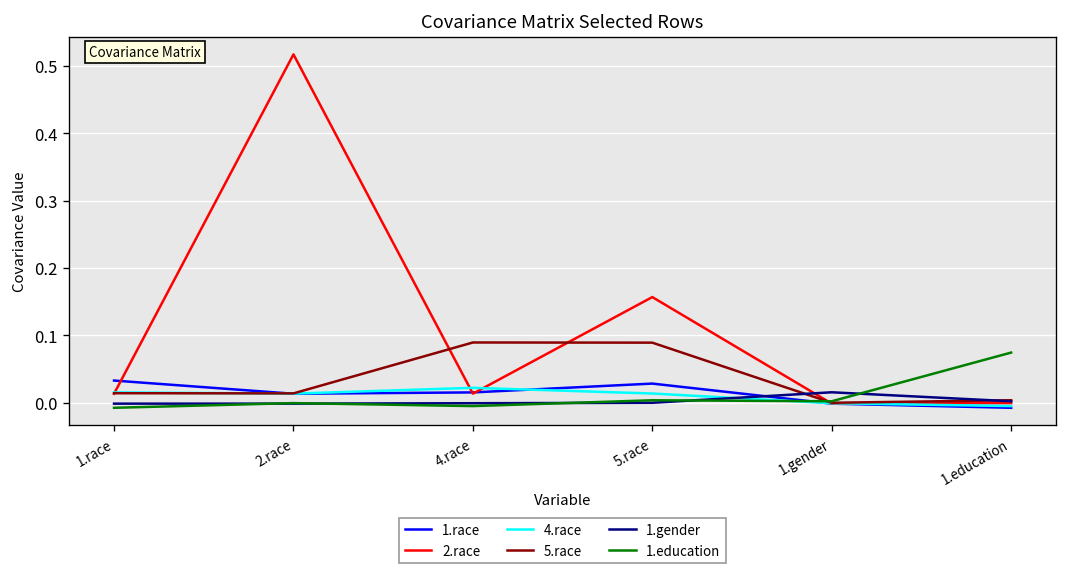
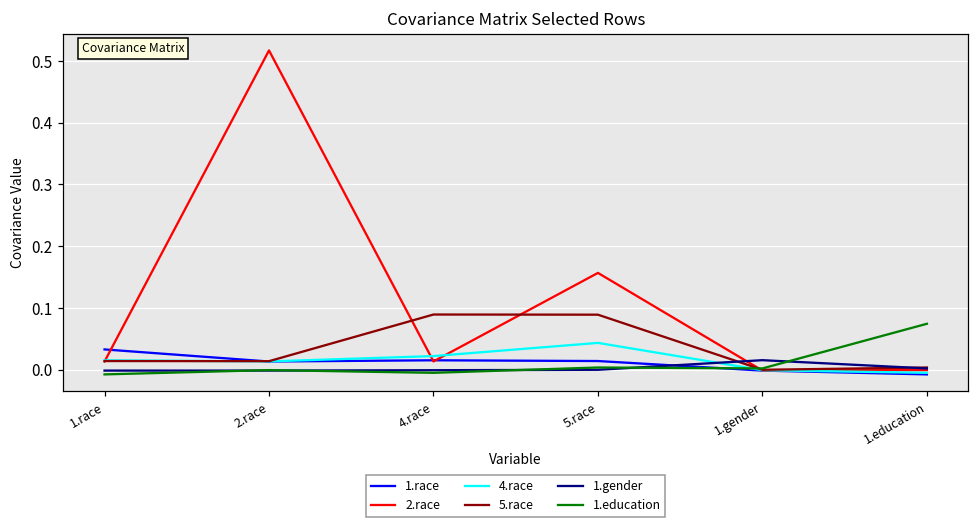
1.race, 5.race: 0.03 -> 0.01
4.race, 5.race: 0.01 -> 0.04
